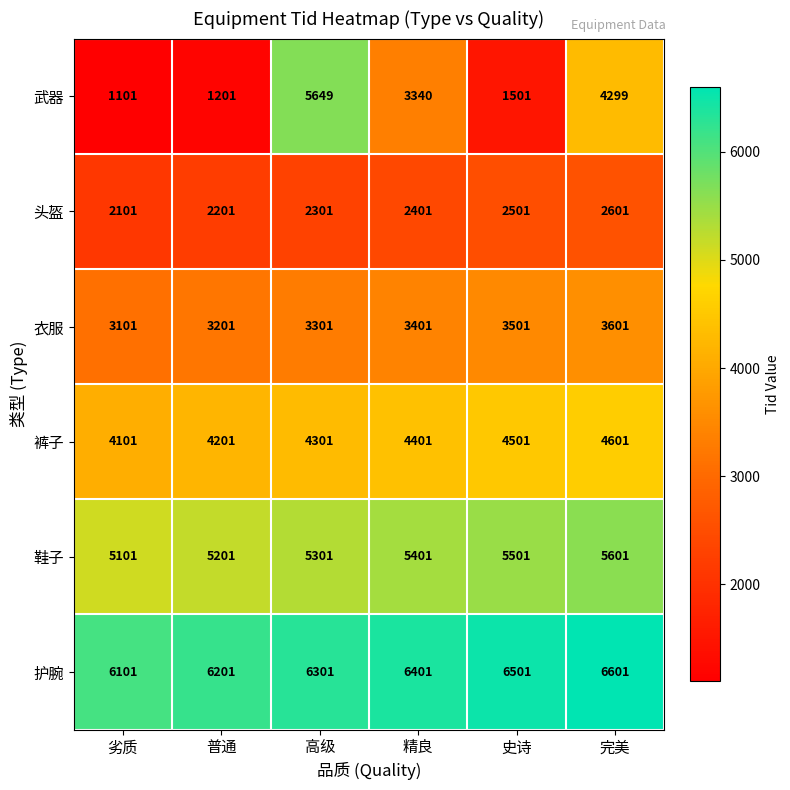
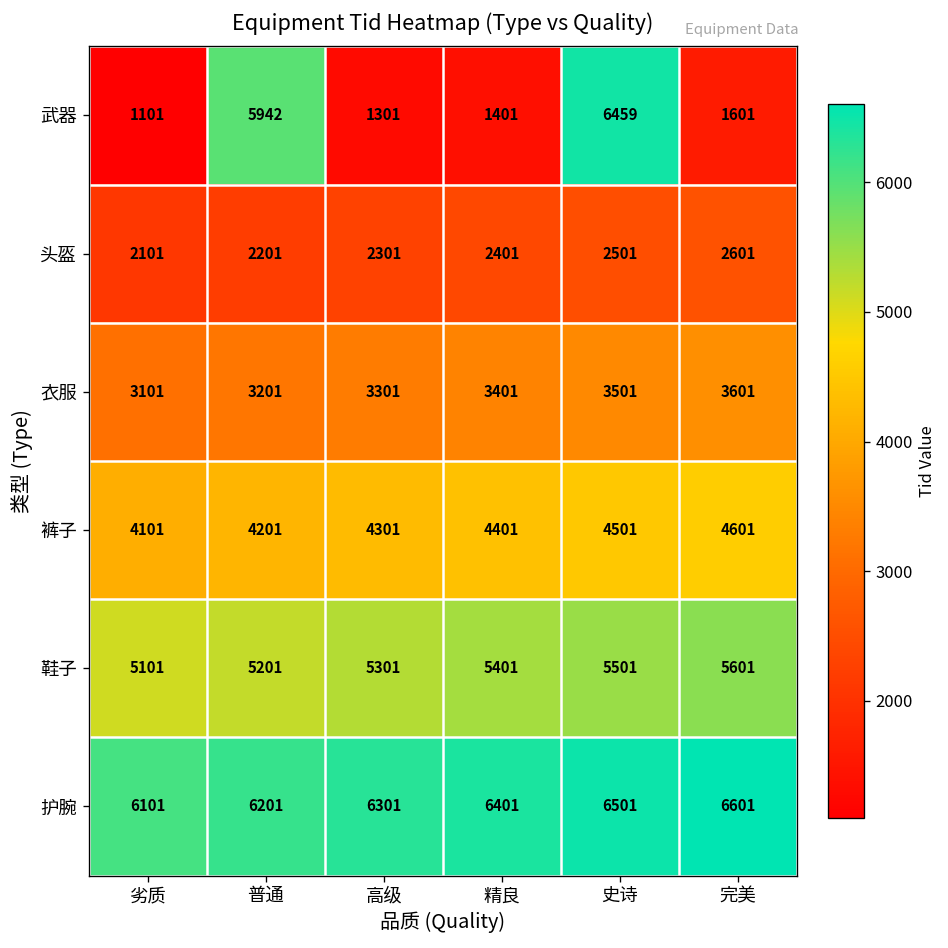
武器, 普通: 1201 -> 5942
武器, 高级: 5649 -> 1301
武器, 精良: 3340 -> 1401
武器, 史诗: 1501 -> 6459
武器, 完美: 4299 -> 1601
